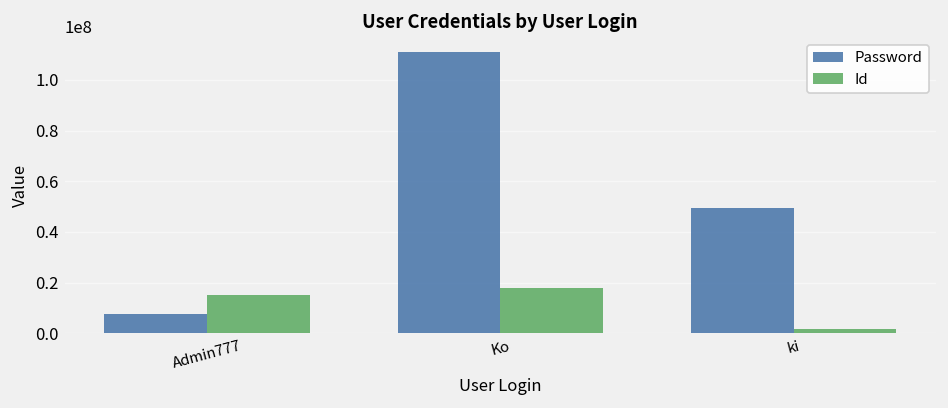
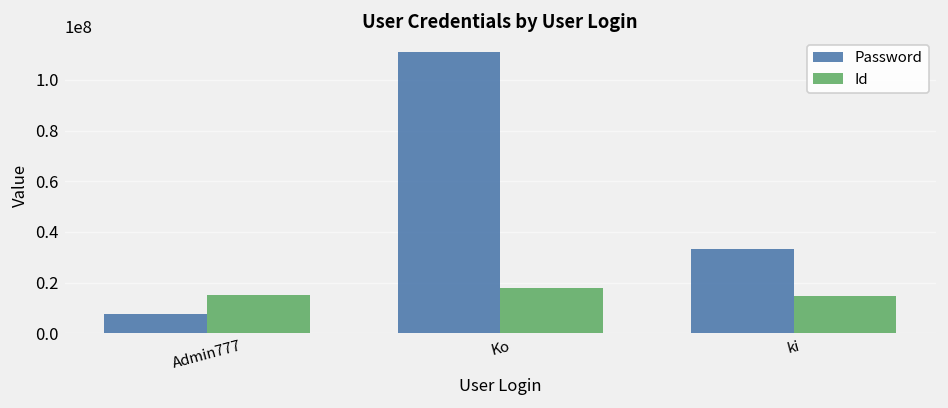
Password, ki: 49000000 -> 33000000
Id, ki: 2000000 -> 15000000
